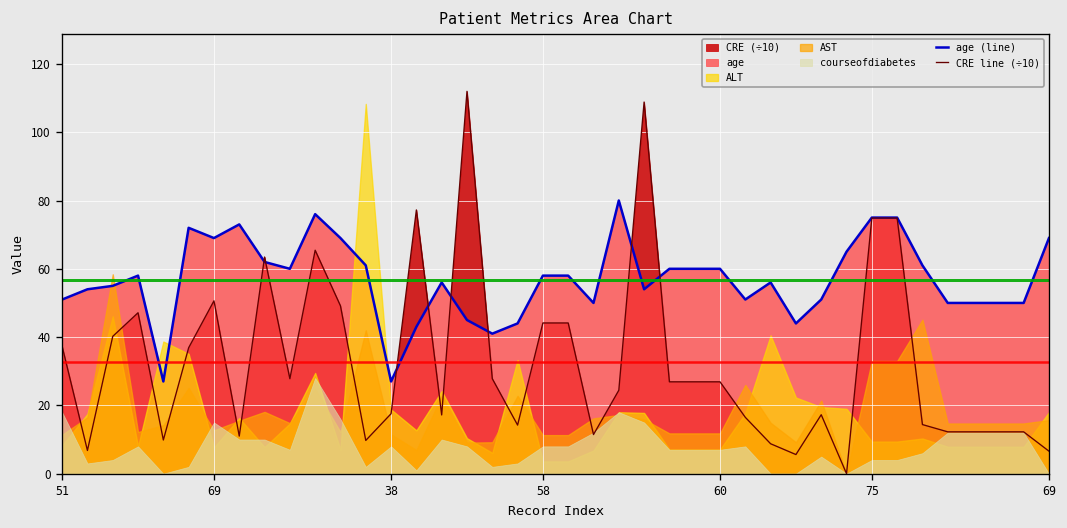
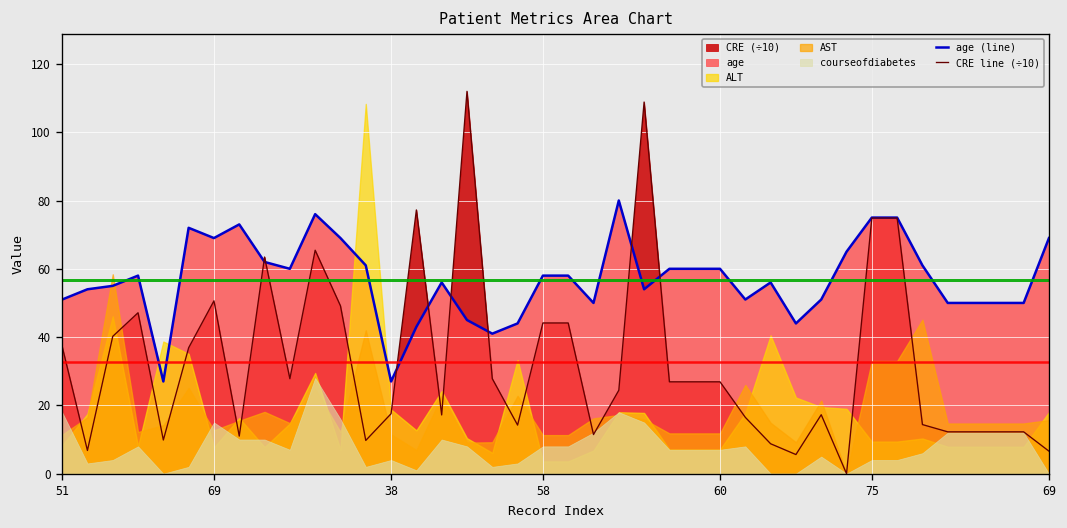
courseofdiabetes, 38: 8 -> 4
